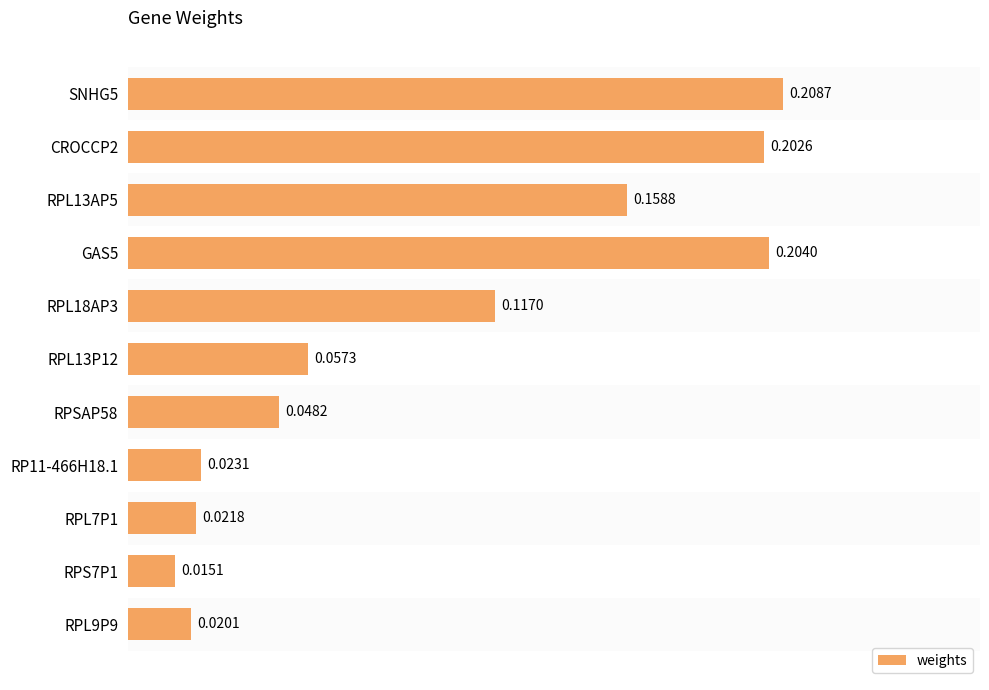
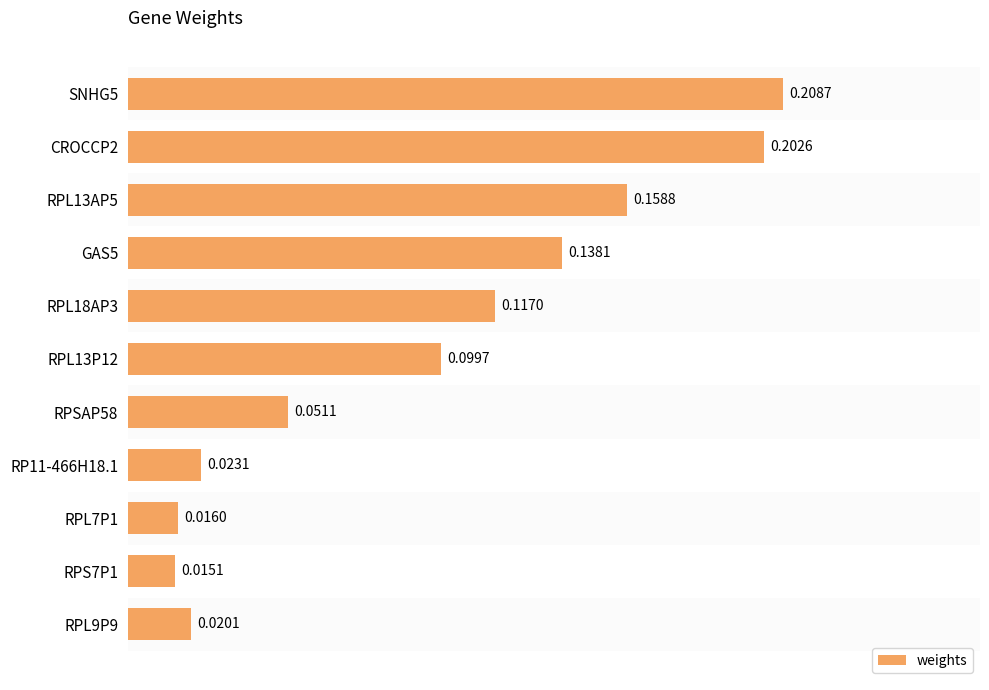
GAS5: 0.2040 -> 0.1381
RPL13P12: 0.0573 -> 0.0997
RPSAP58: 0.0482 -> 0.0511
RPL7P1: 0.0218 -> 0.0160
